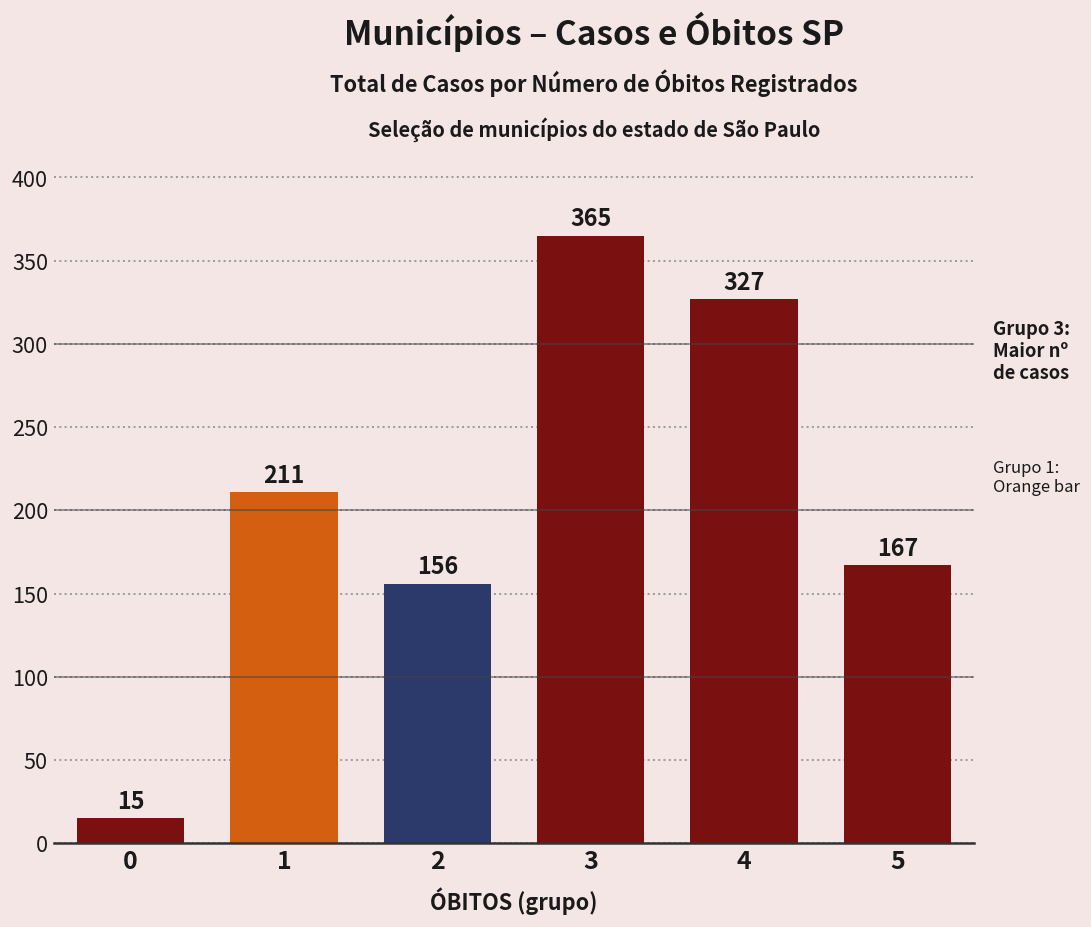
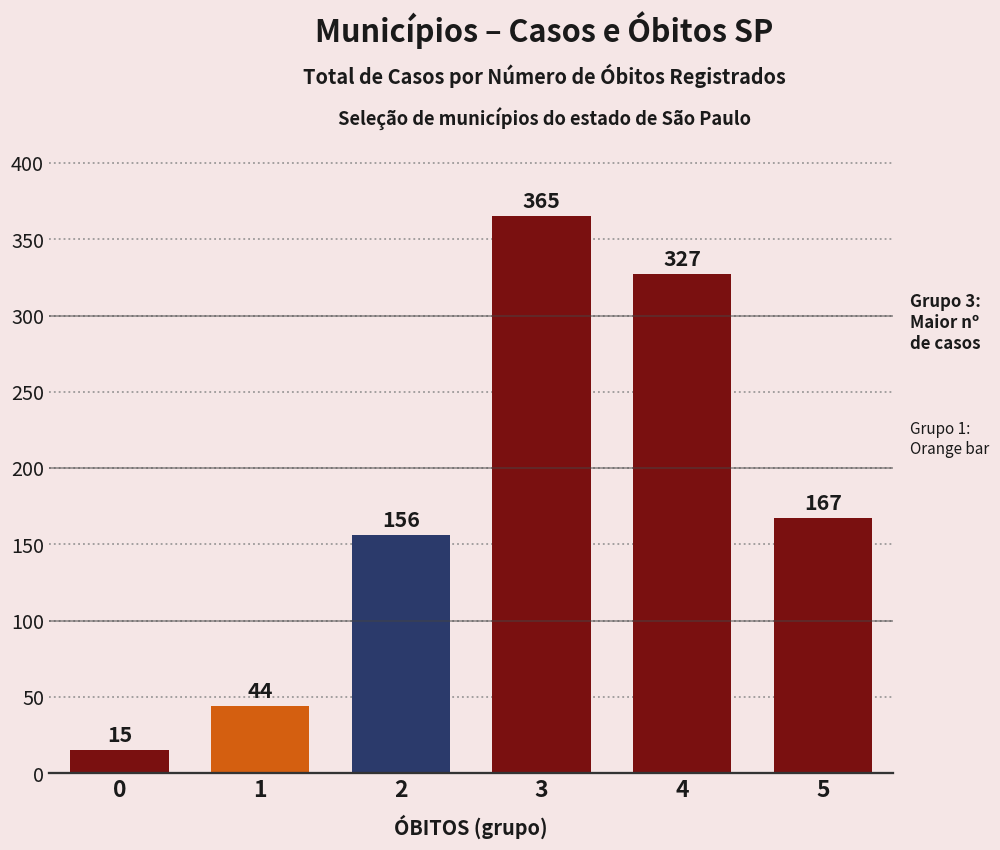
1: 211 -> 44
